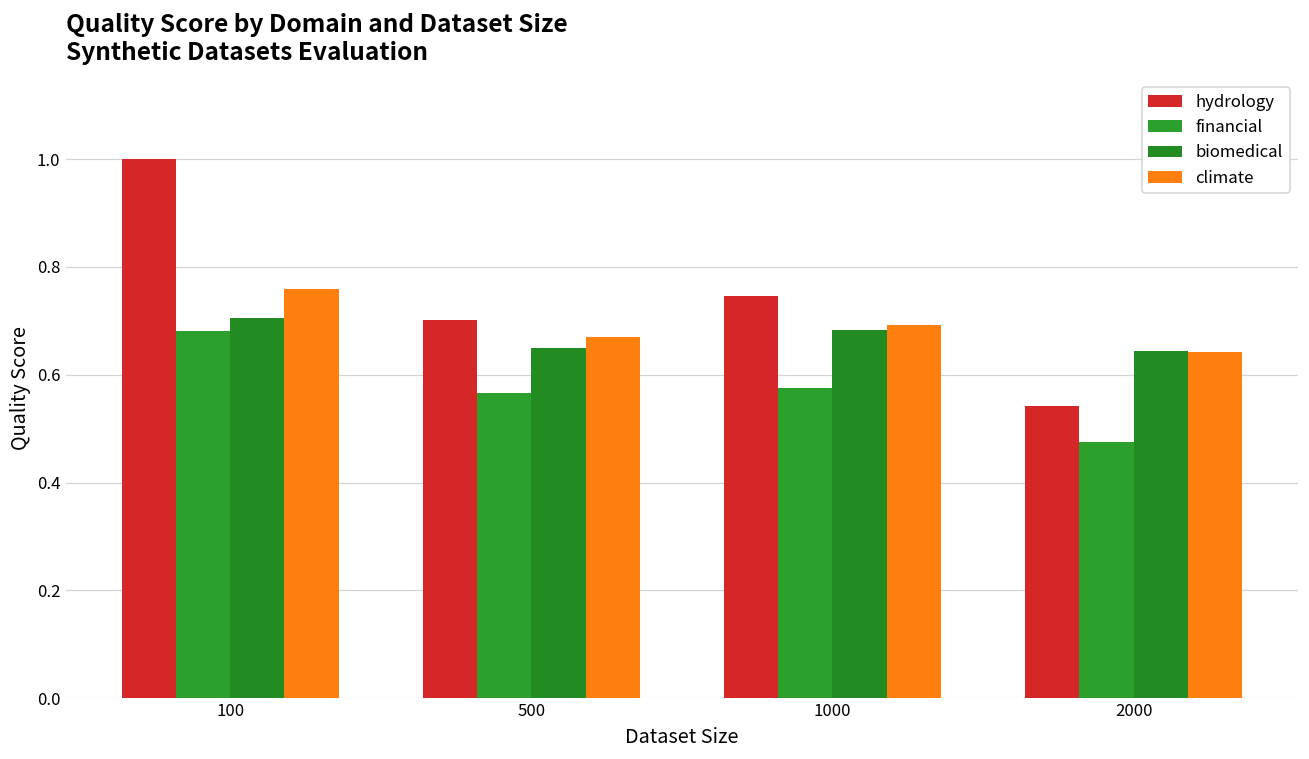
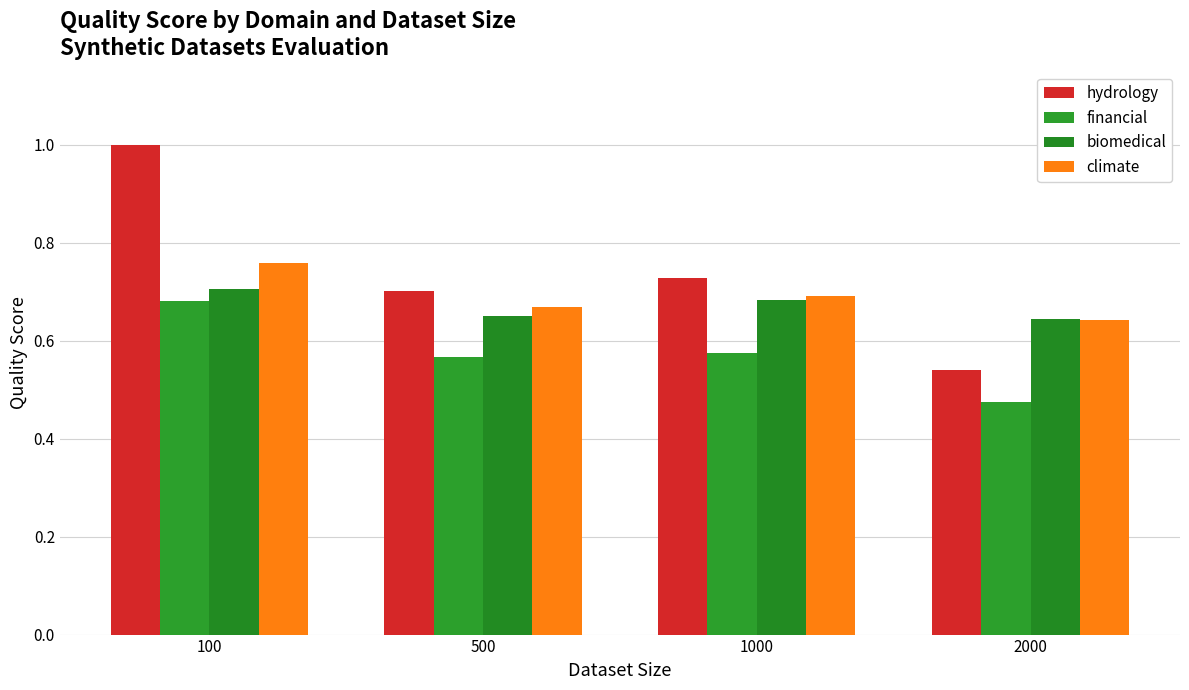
hydrology, 1000: 0.75 -> 0.73
